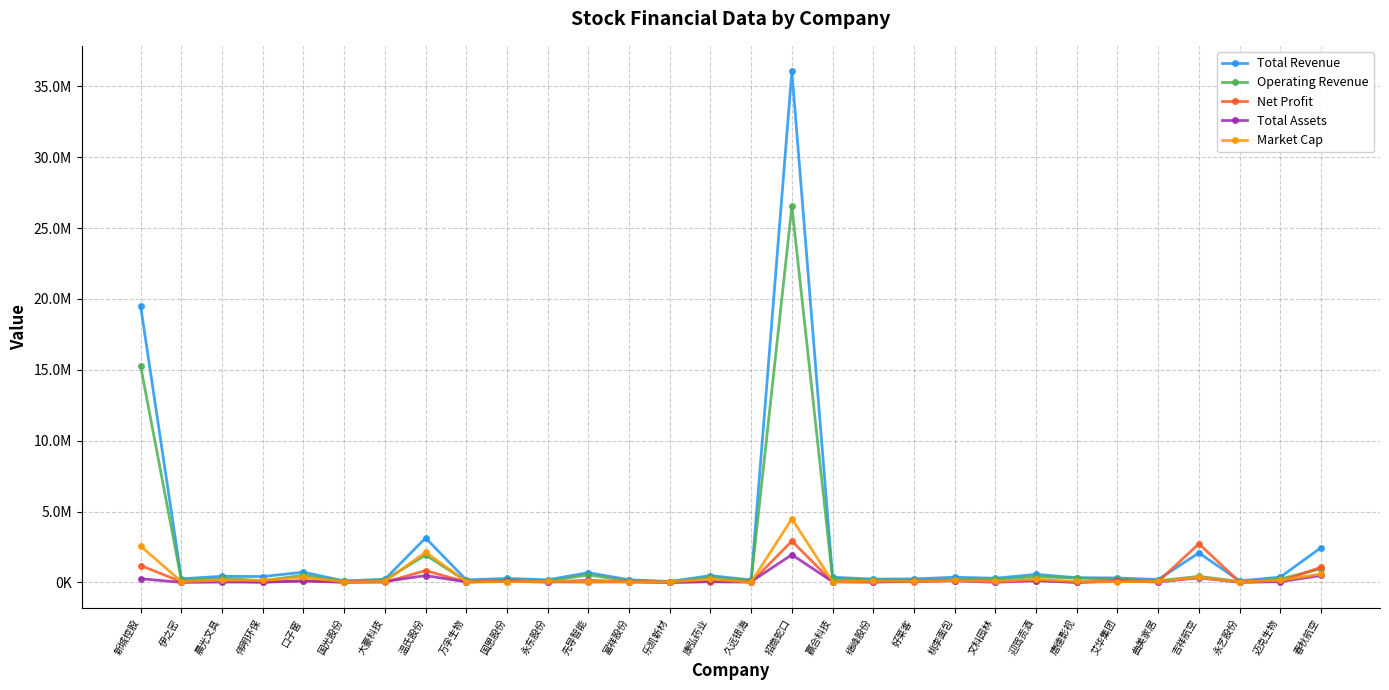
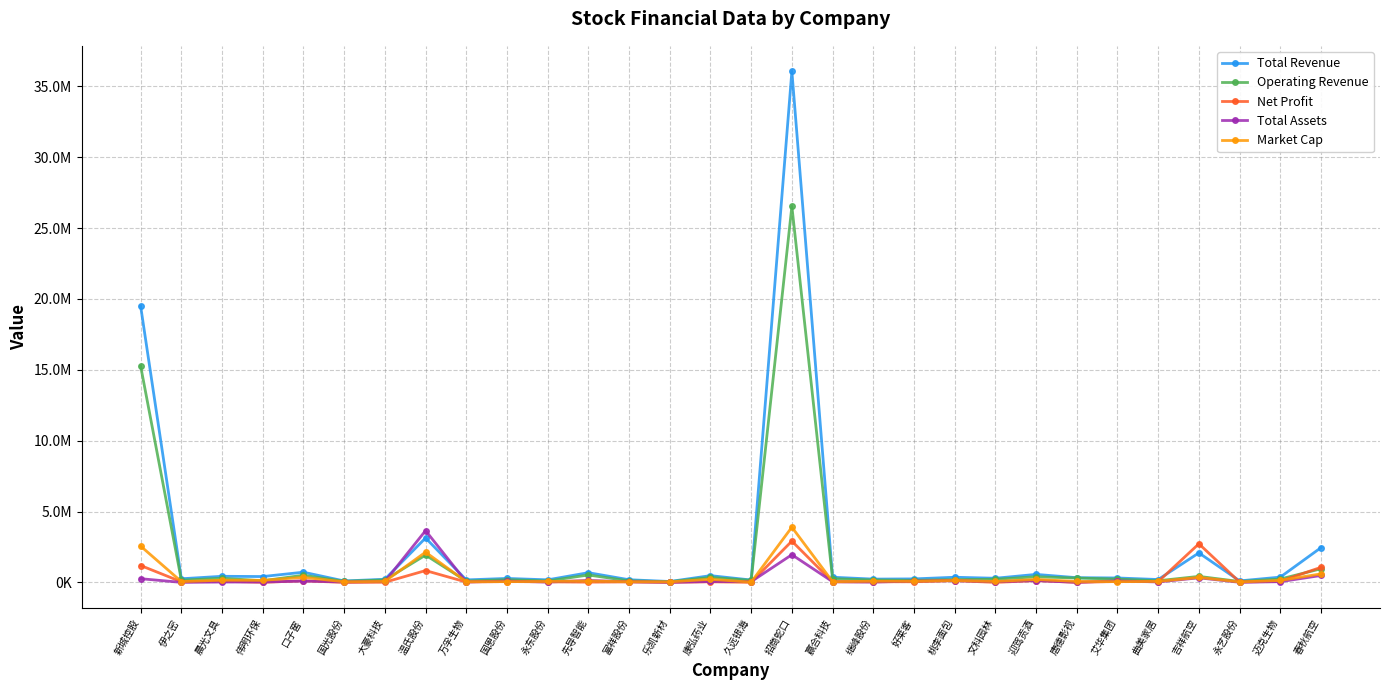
Total Assets, 温氏股份: 500000 -> 3700000
Market Cap, 招商蛇口: 4500000 -> 3900000
